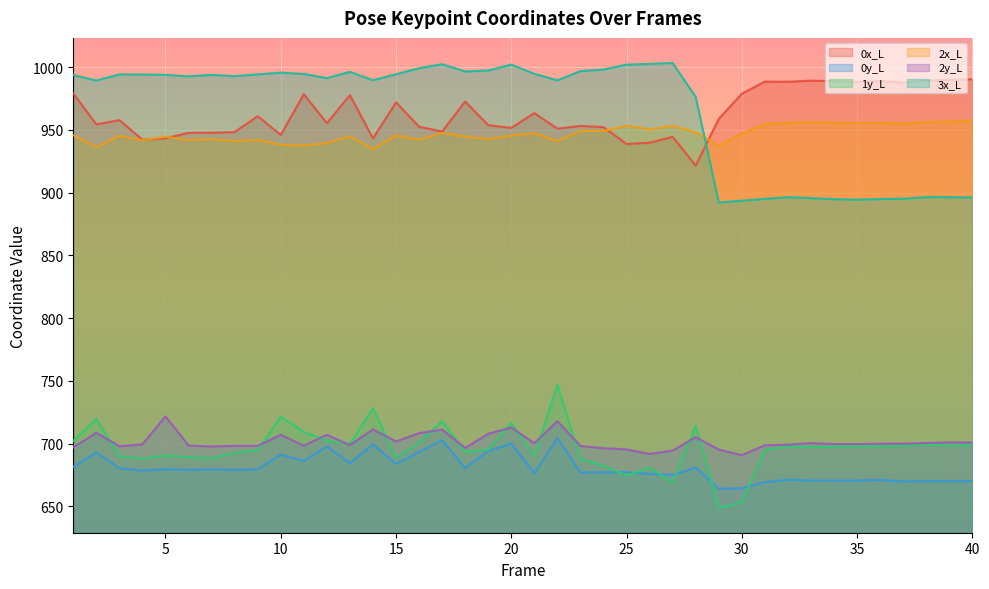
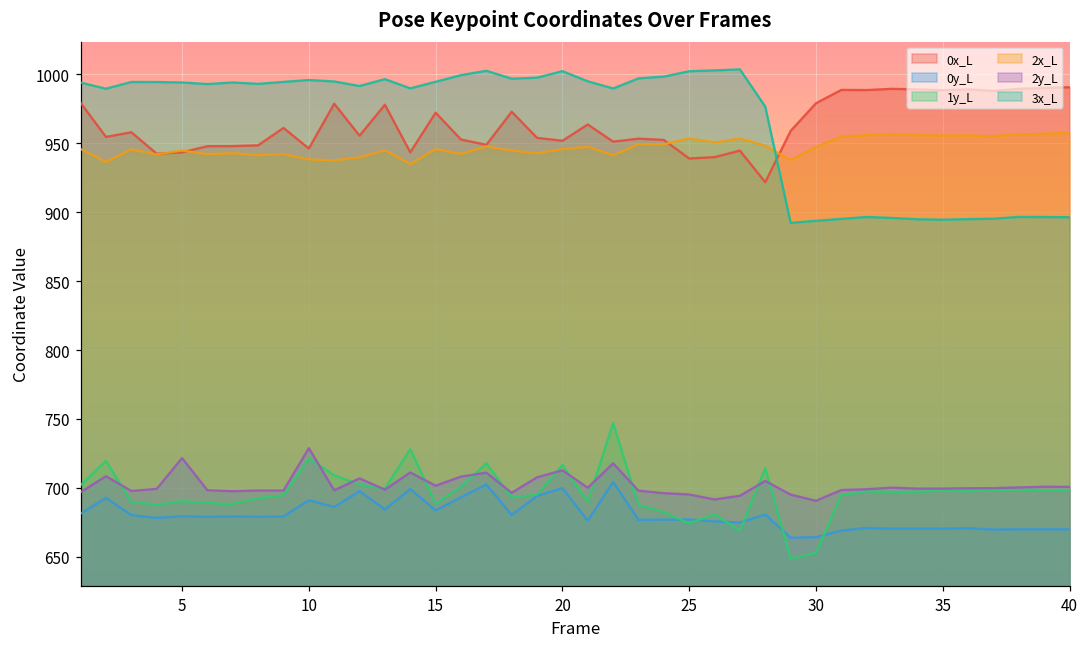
2y_L, 10: 707 -> 729
